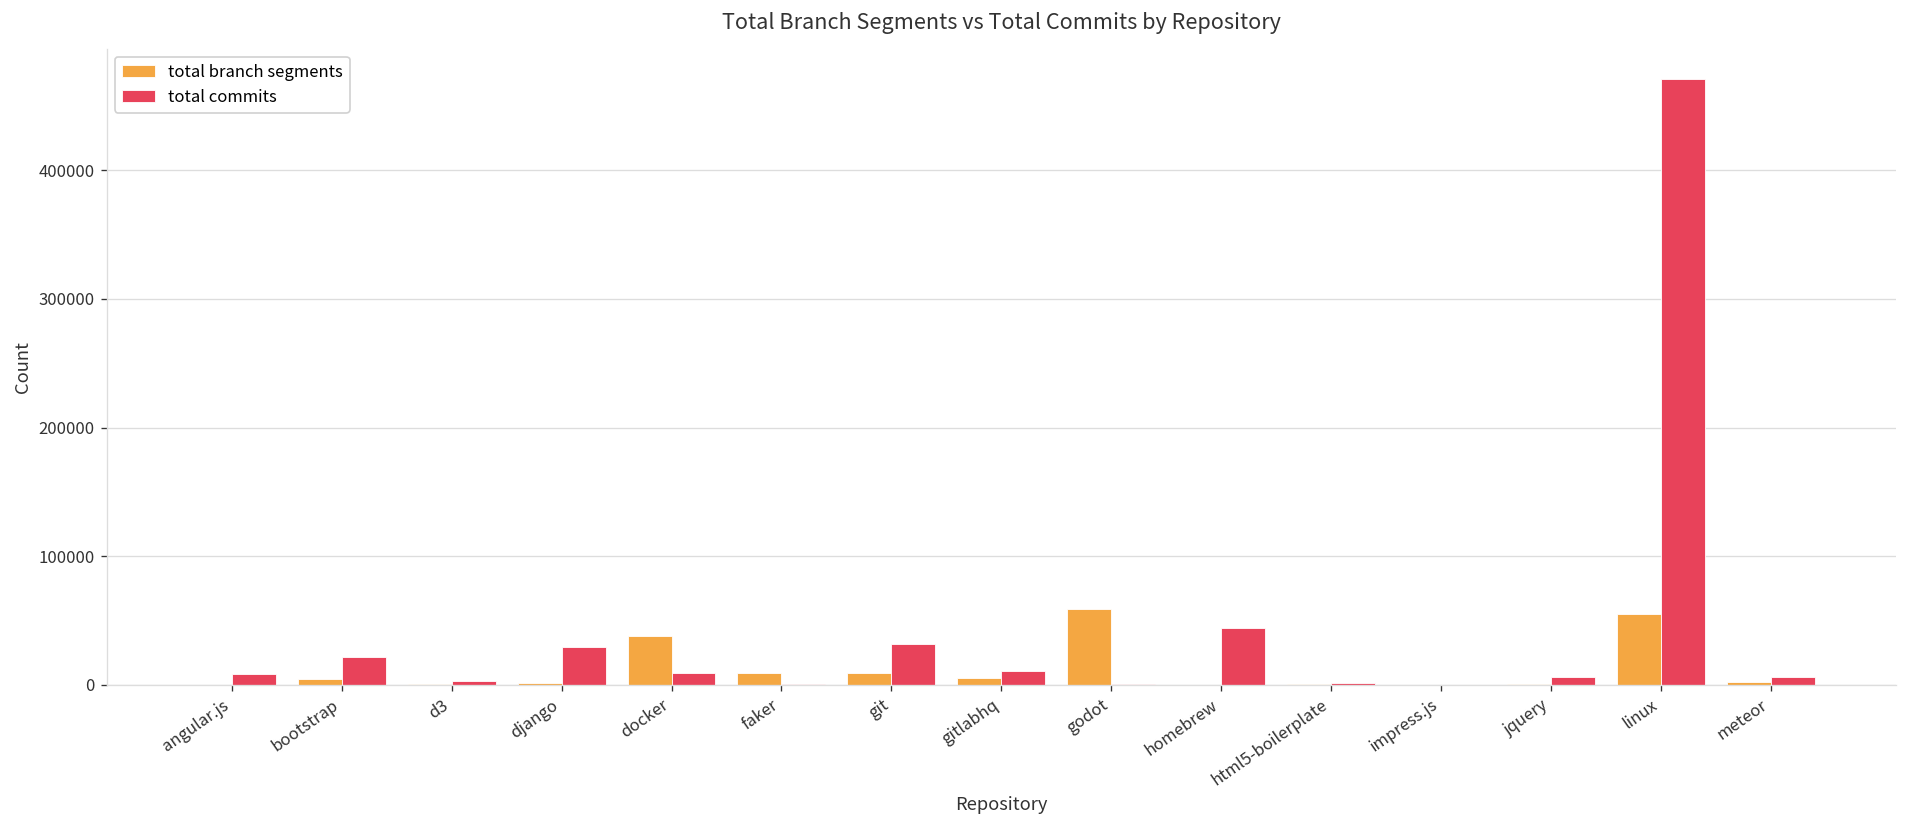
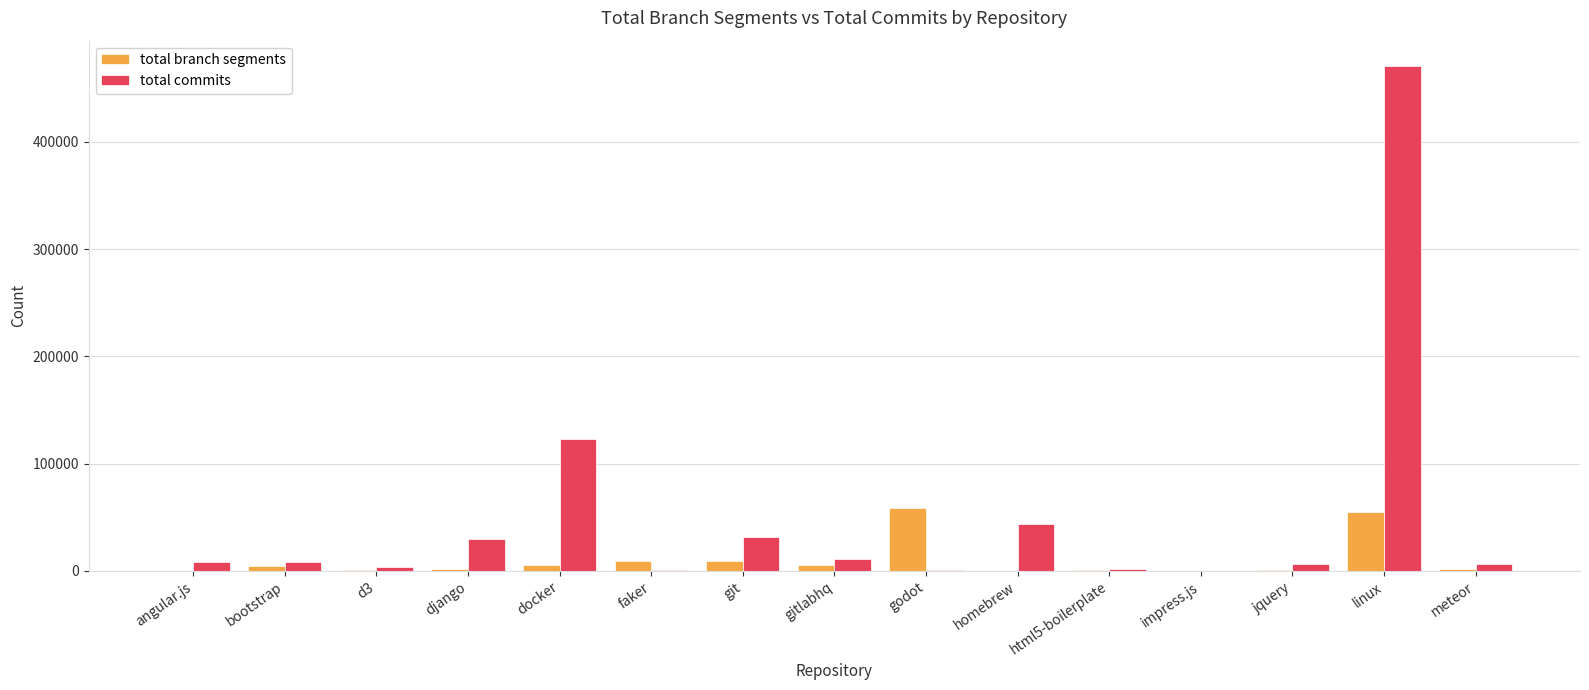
total commits, bootstrap: 21000 -> 8000
total branch segments, docker: 38000 -> 5000
total commits, docker: 9000 -> 123000
